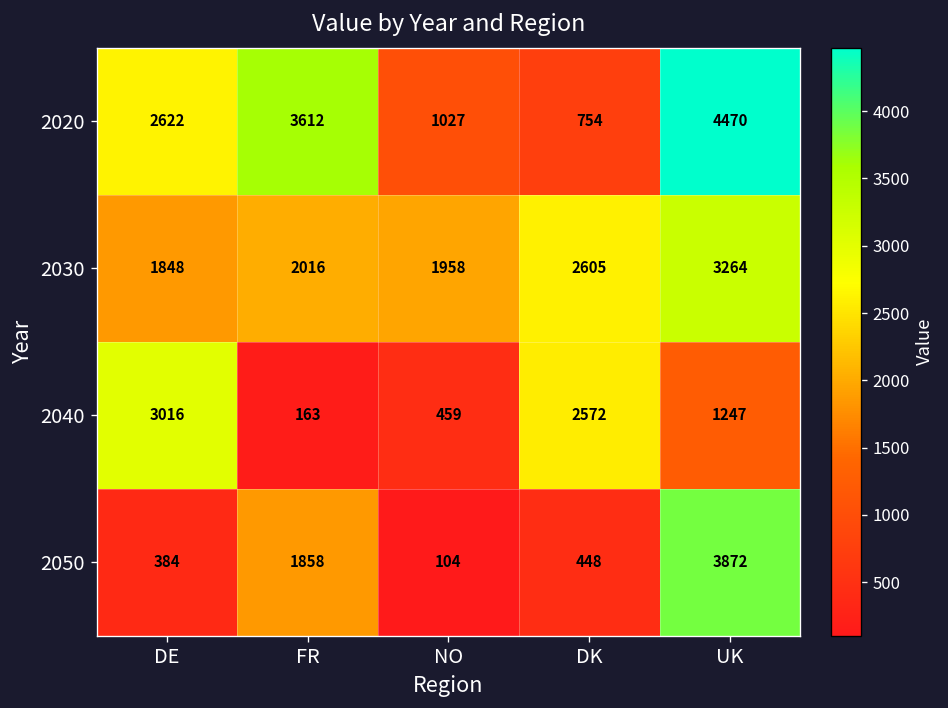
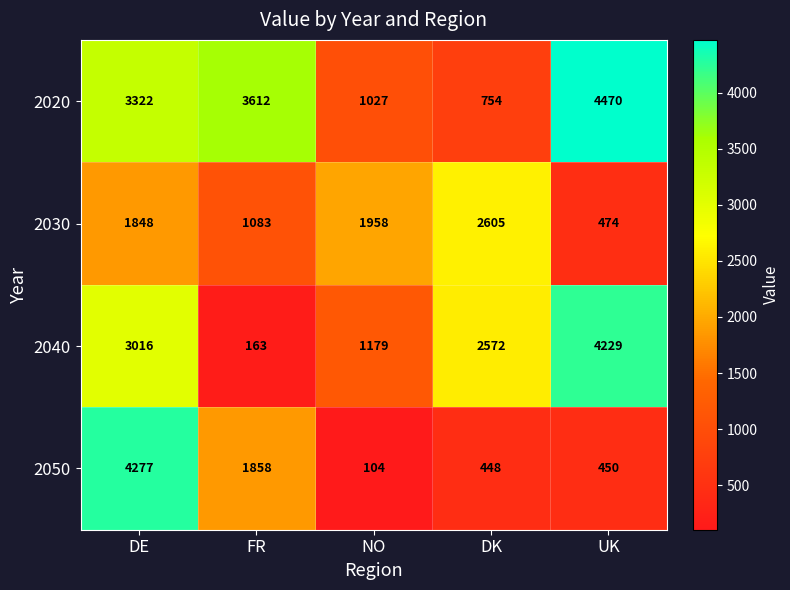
2020, DE: 2622 -> 3322
2030, FR: 2016 -> 1083
2030, UK: 3264 -> 474
2040, NO: 459 -> 1179
2040, UK: 1247 -> 4229
2050, DE: 384 -> 4277
2050, UK: 3872 -> 450
